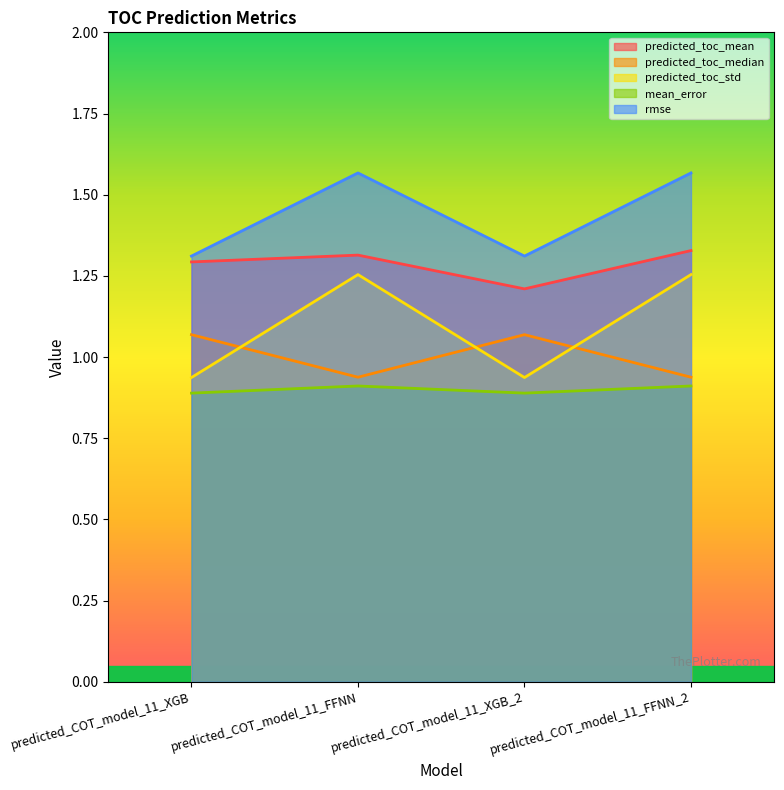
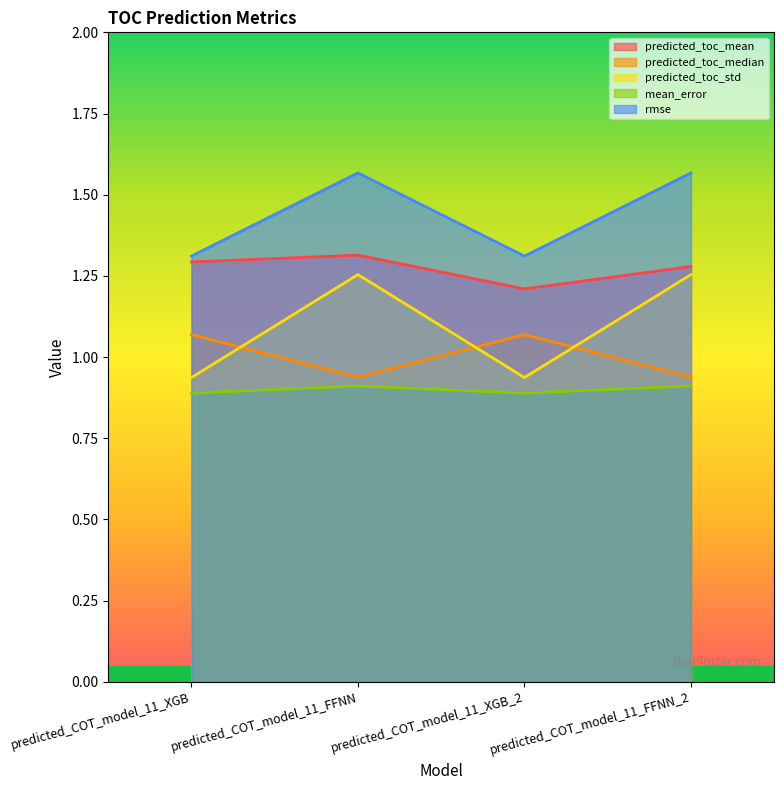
predicted_toc_mean, predicted_COT_model_11_FFNN_2: 1.33 -> 1.28
